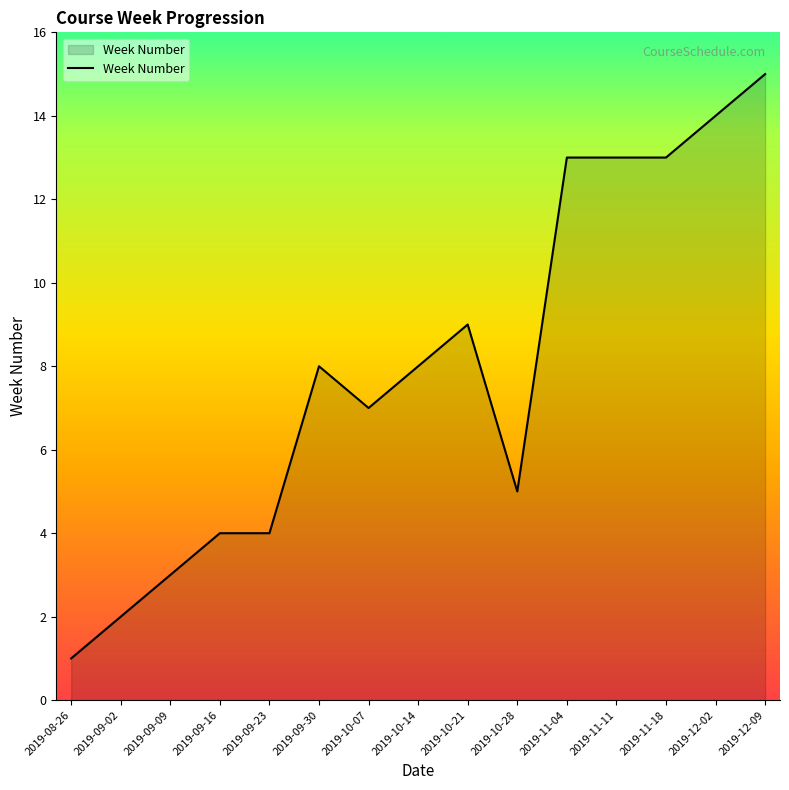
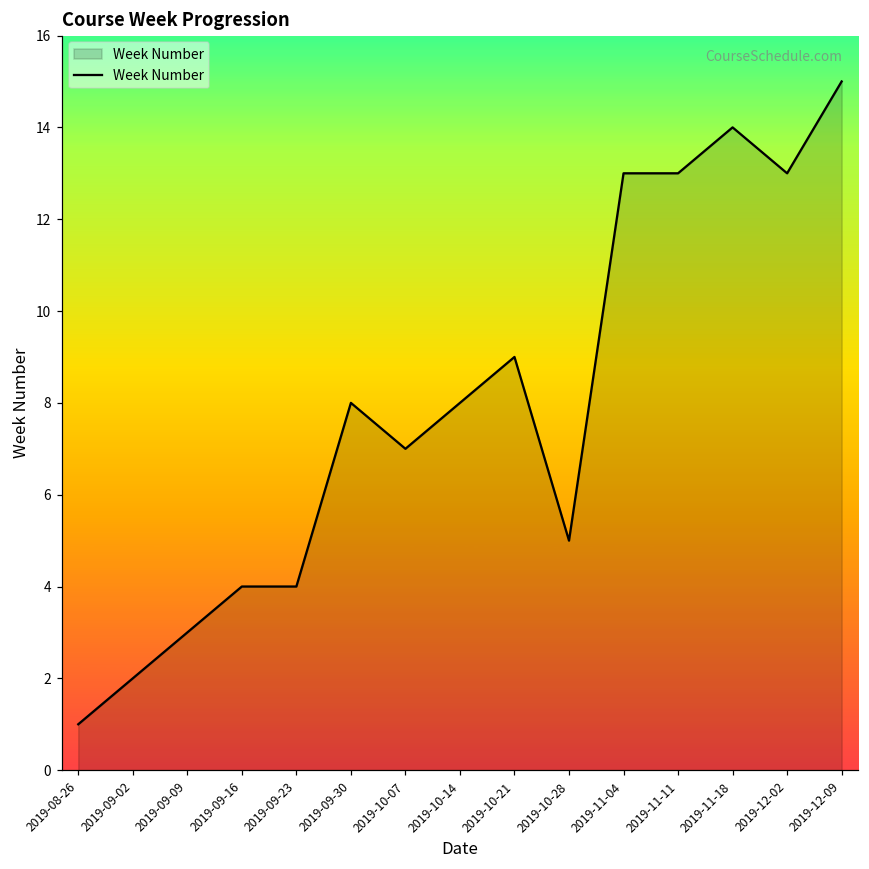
2019-11-18: 13 -> 14
2019-12-02: 14 -> 13
